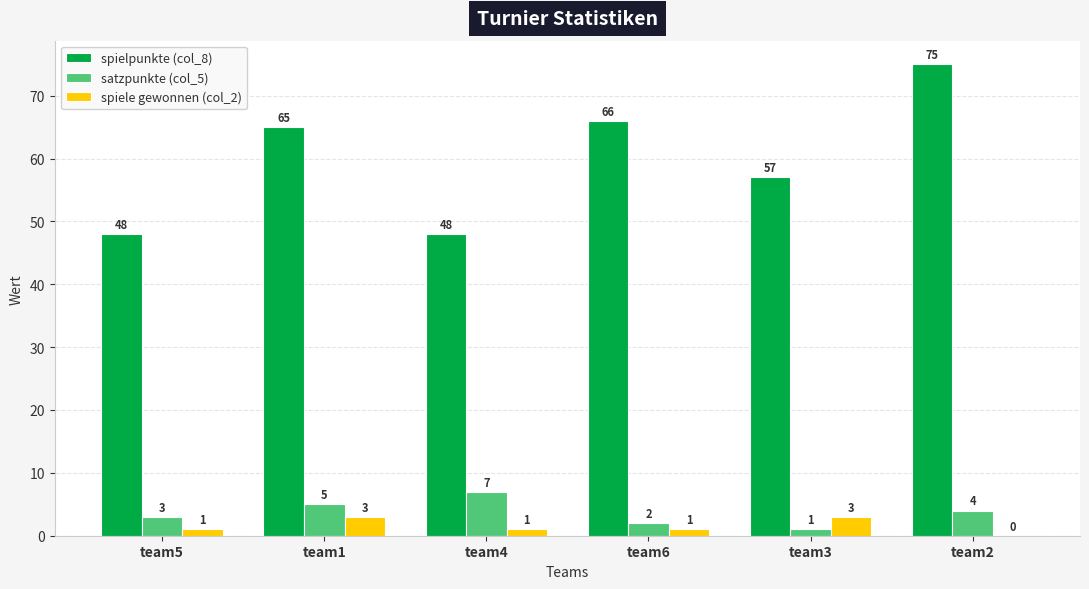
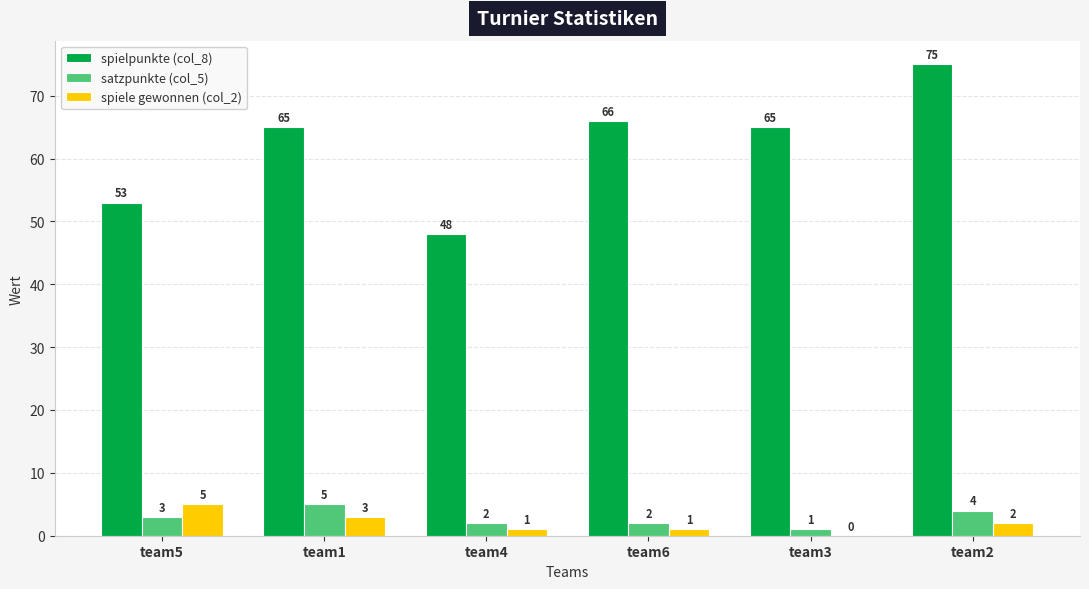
spielpunkte (col_8), team5: 48 -> 53
spiele gewonnen (col_2), team5: 1 -> 5
satzpunkte (col_5), team4: 7 -> 2
spielpunkte (col_8), team3: 57 -> 65
spiele gewonnen (col_2), team3: 3 -> 0
spiele gewonnen (col_2), team2: 0 -> 2
